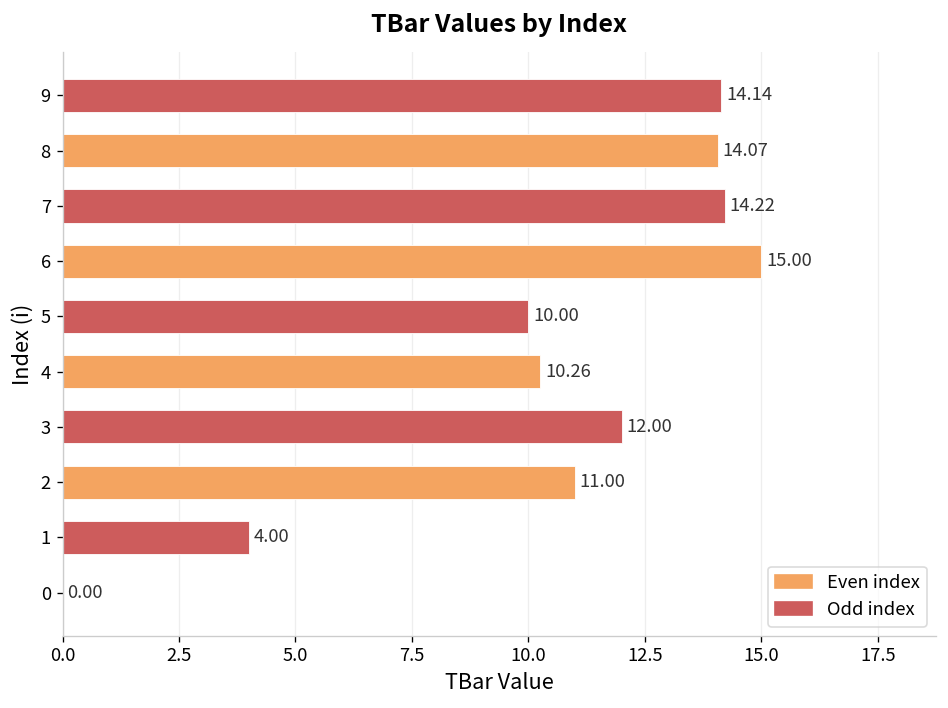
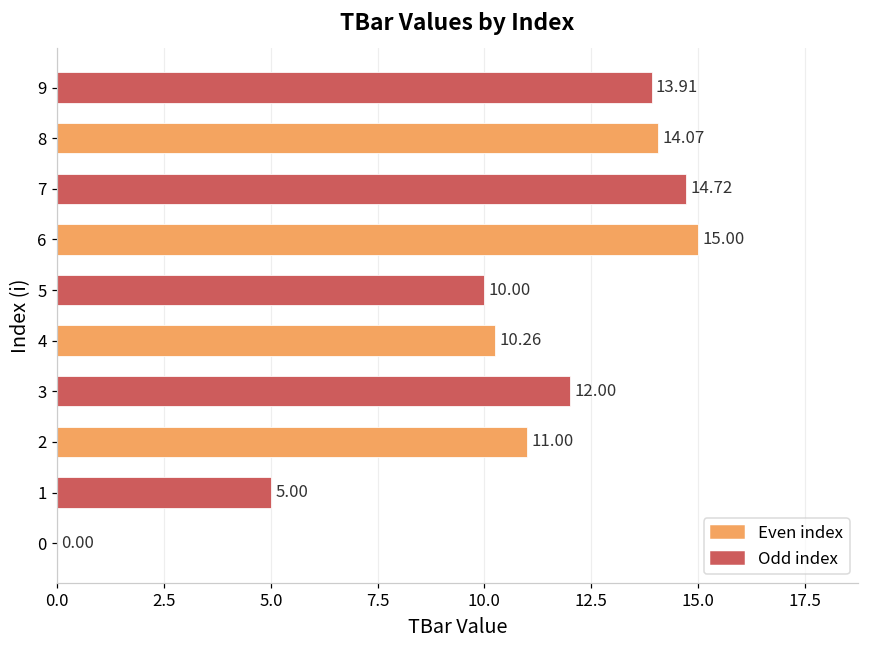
9: 14.14 -> 13.91
7: 14.22 -> 14.72
1: 4.00 -> 5.00
